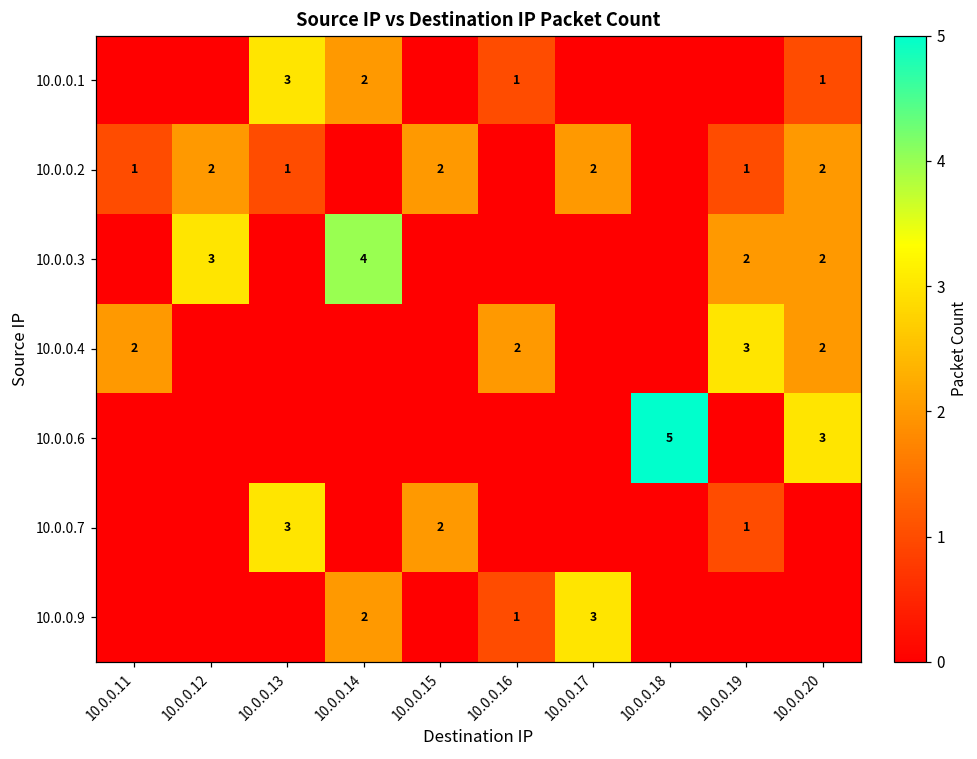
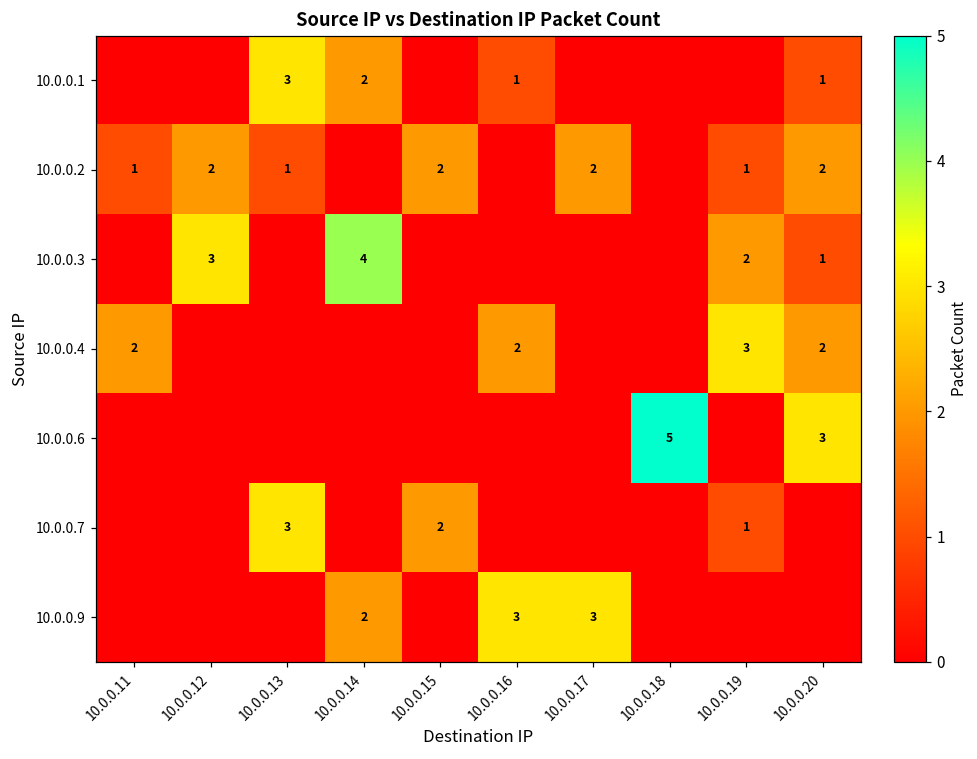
10.0.0.3, 10.0.0.20: 2 -> 1
10.0.0.9, 10.0.0.16: 1 -> 3
